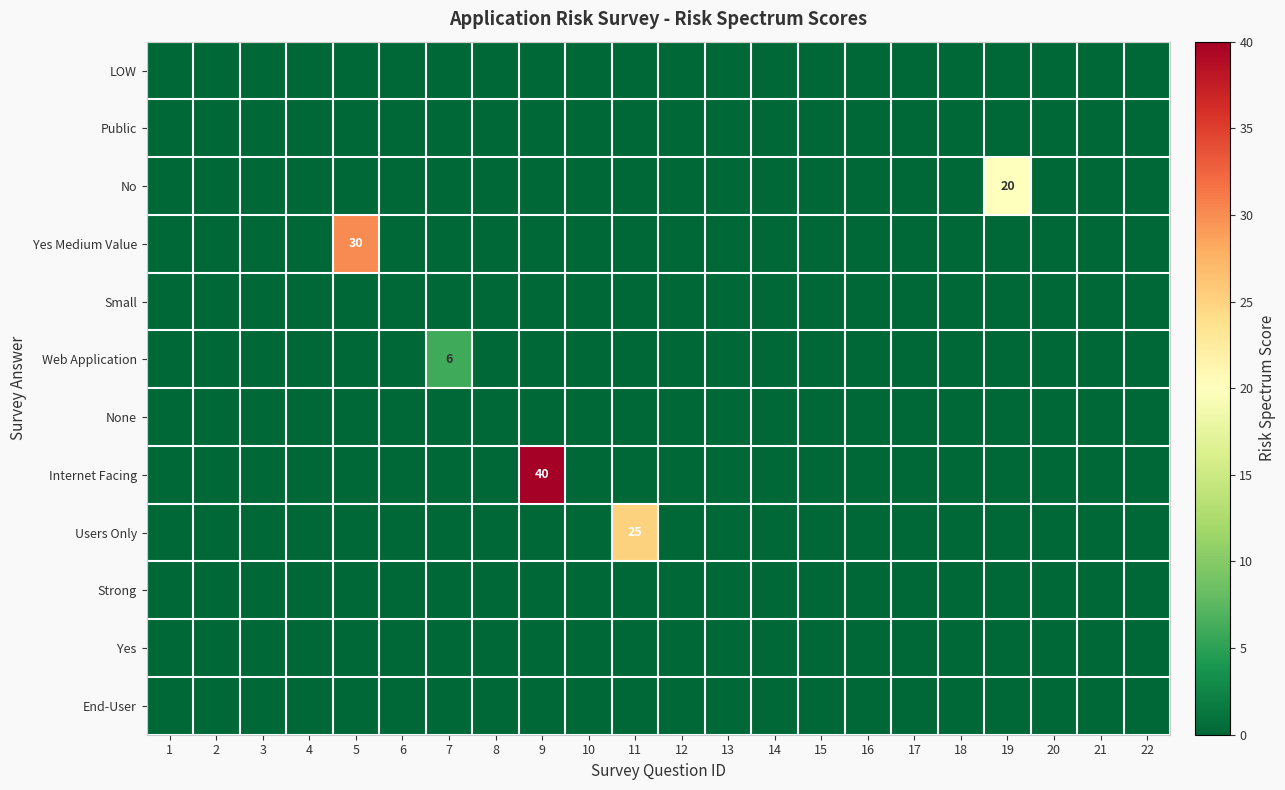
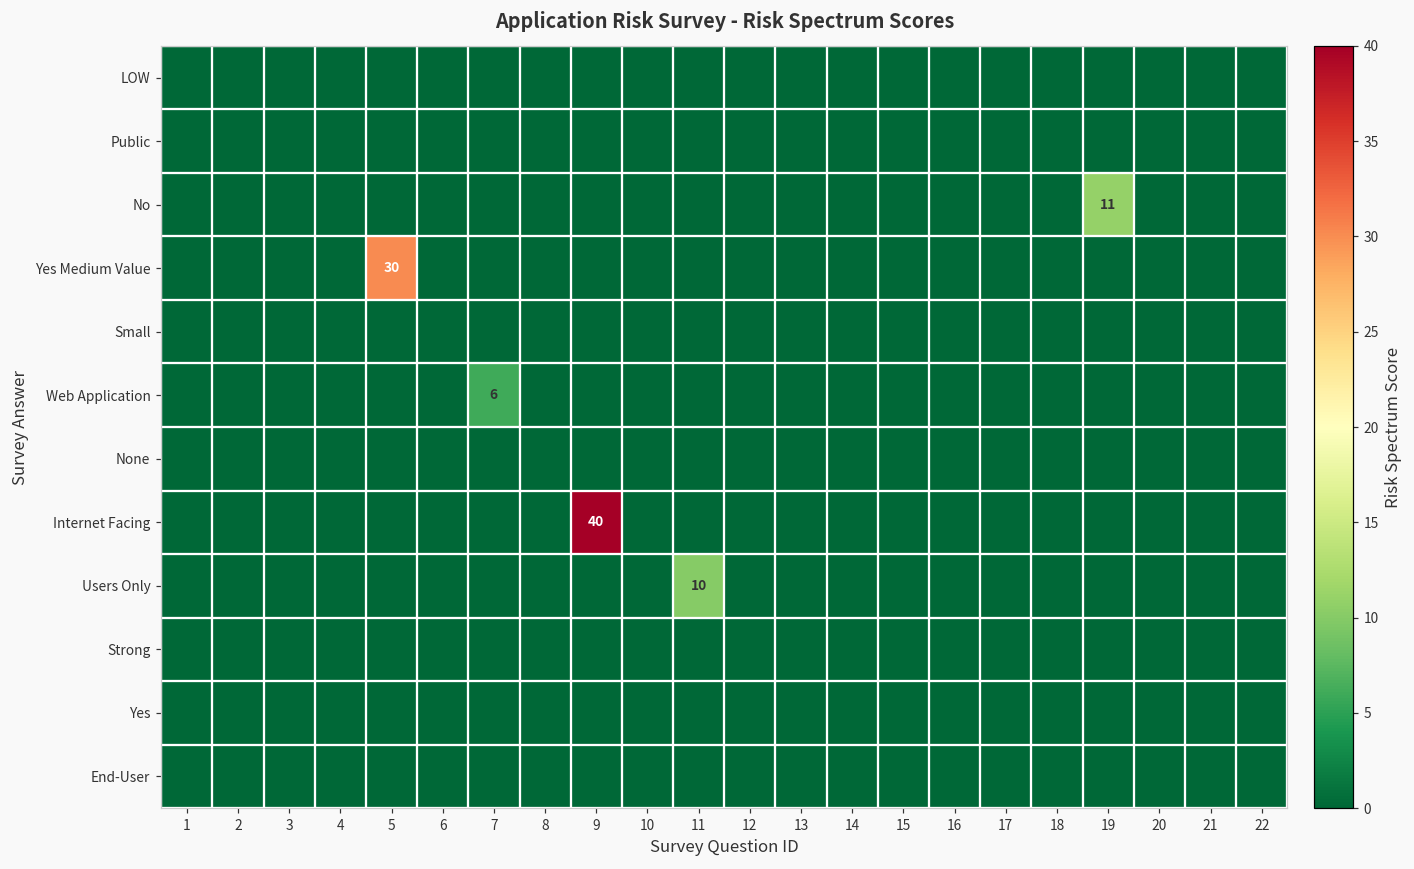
No, 19: 20 -> 11
Users Only, 11: 25 -> 10
